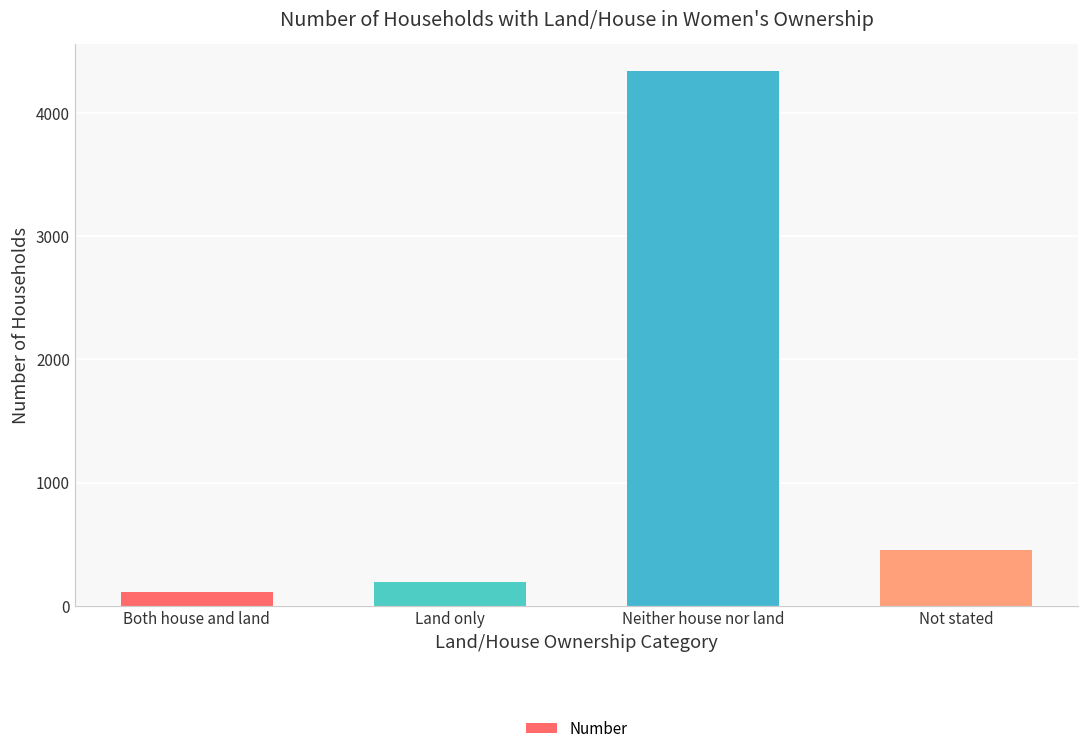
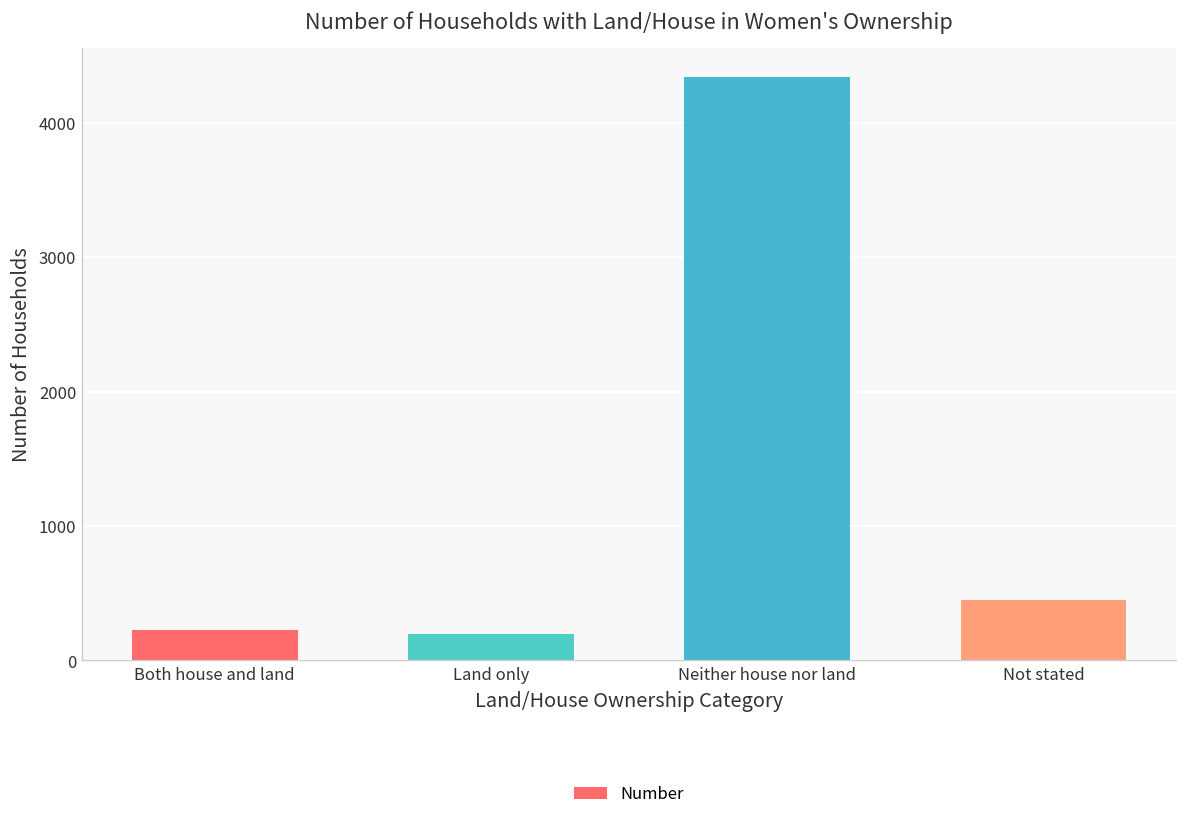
Both house and land: 110 -> 220
